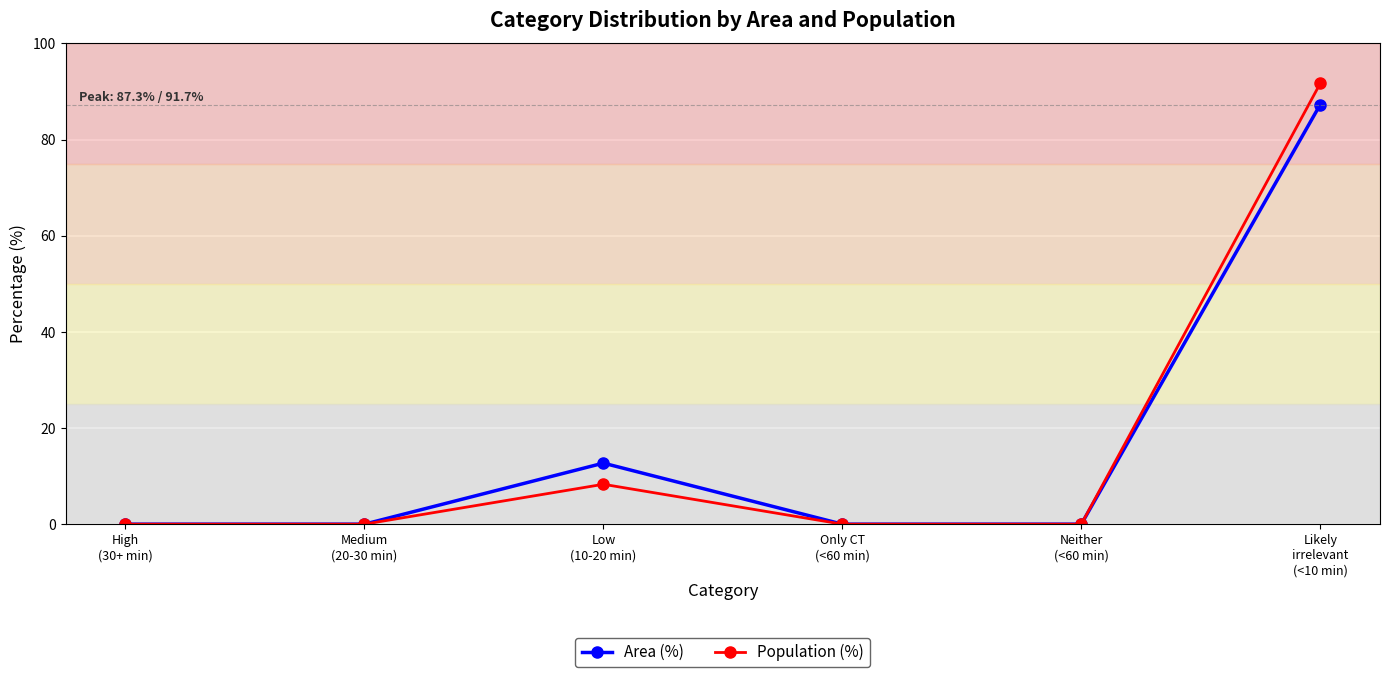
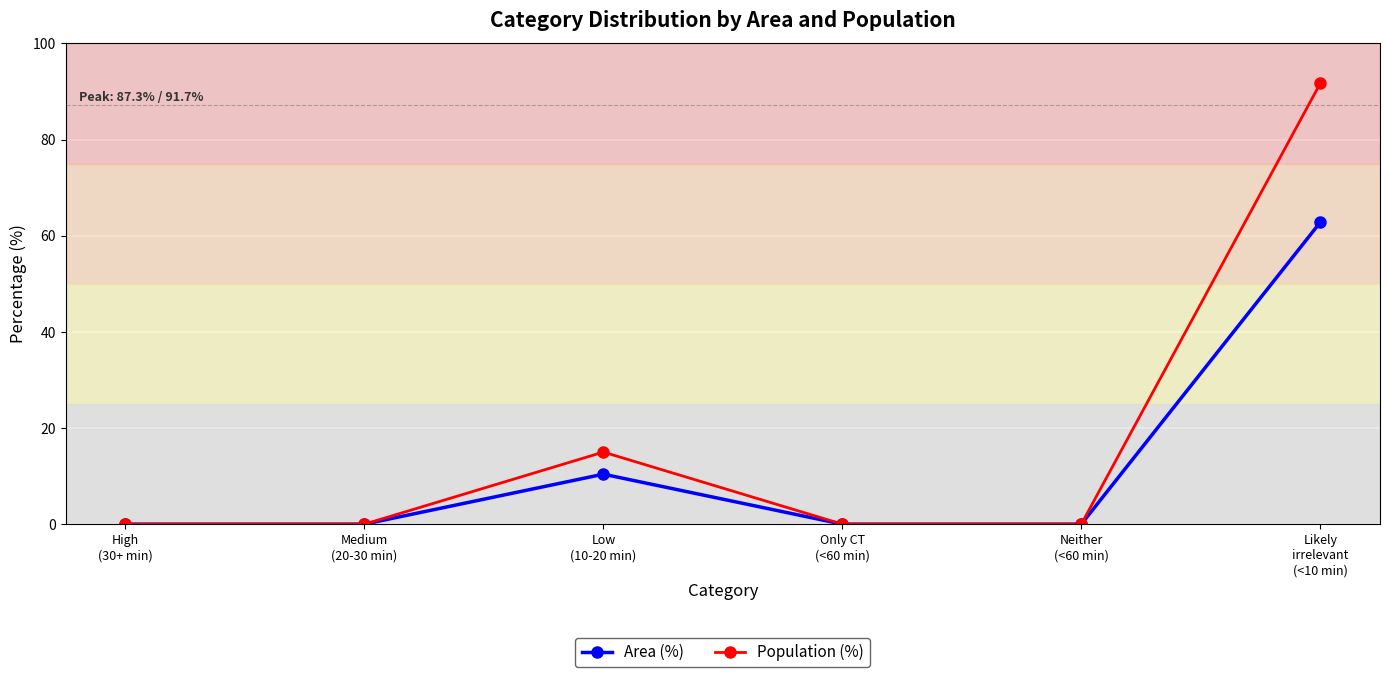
Area (%), Low (10-20 min): 13 -> 10
Population (%), Low (10-20 min): 8 -> 15
Area (%), Likely irrelevant (<10 min): 87 -> 63
